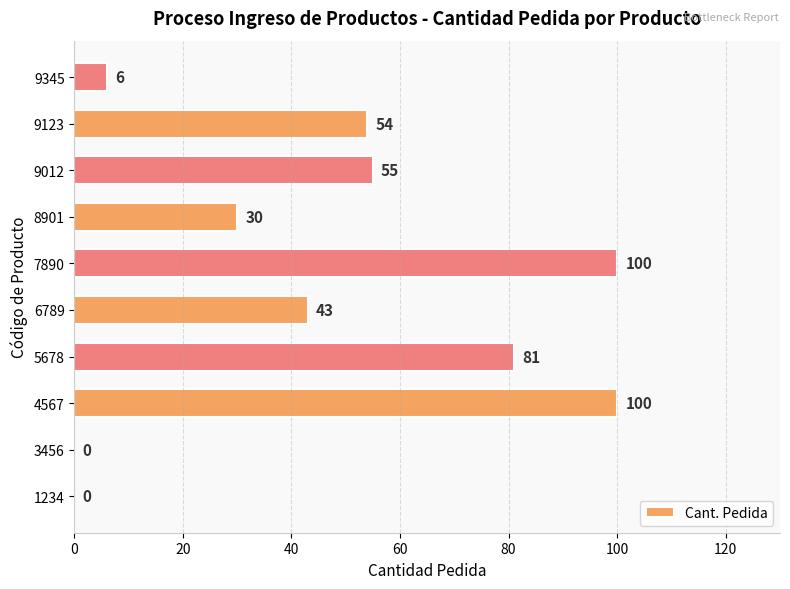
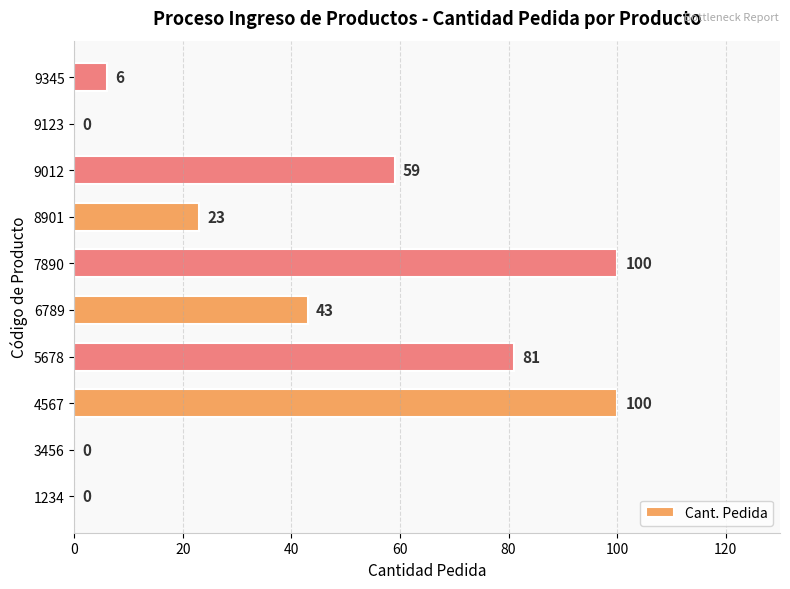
9123: 54 -> 0
9012: 55 -> 59
8901: 30 -> 23
